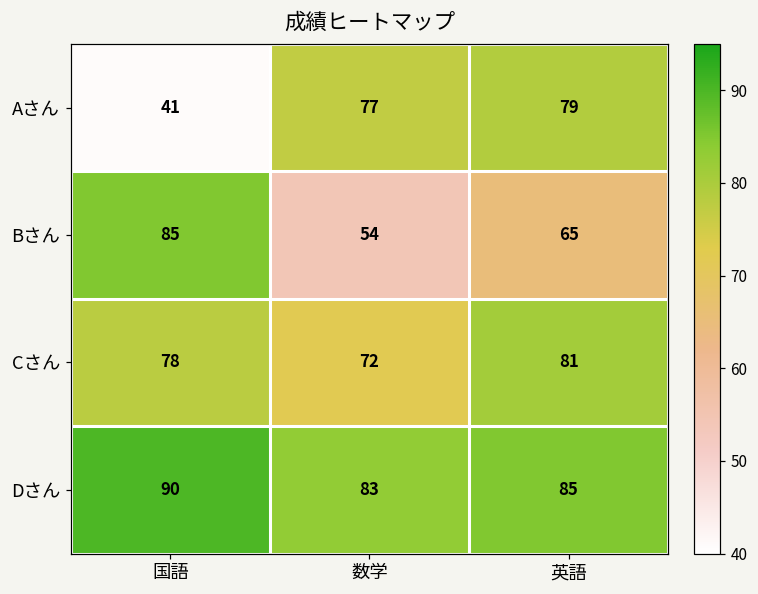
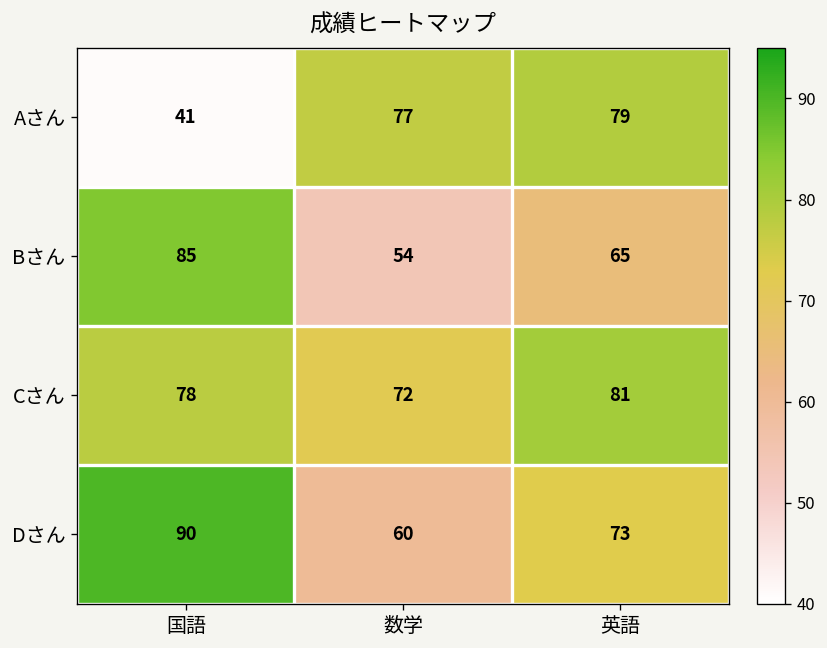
Dさん, 数学: 83 -> 60
Dさん, 英語: 85 -> 73
